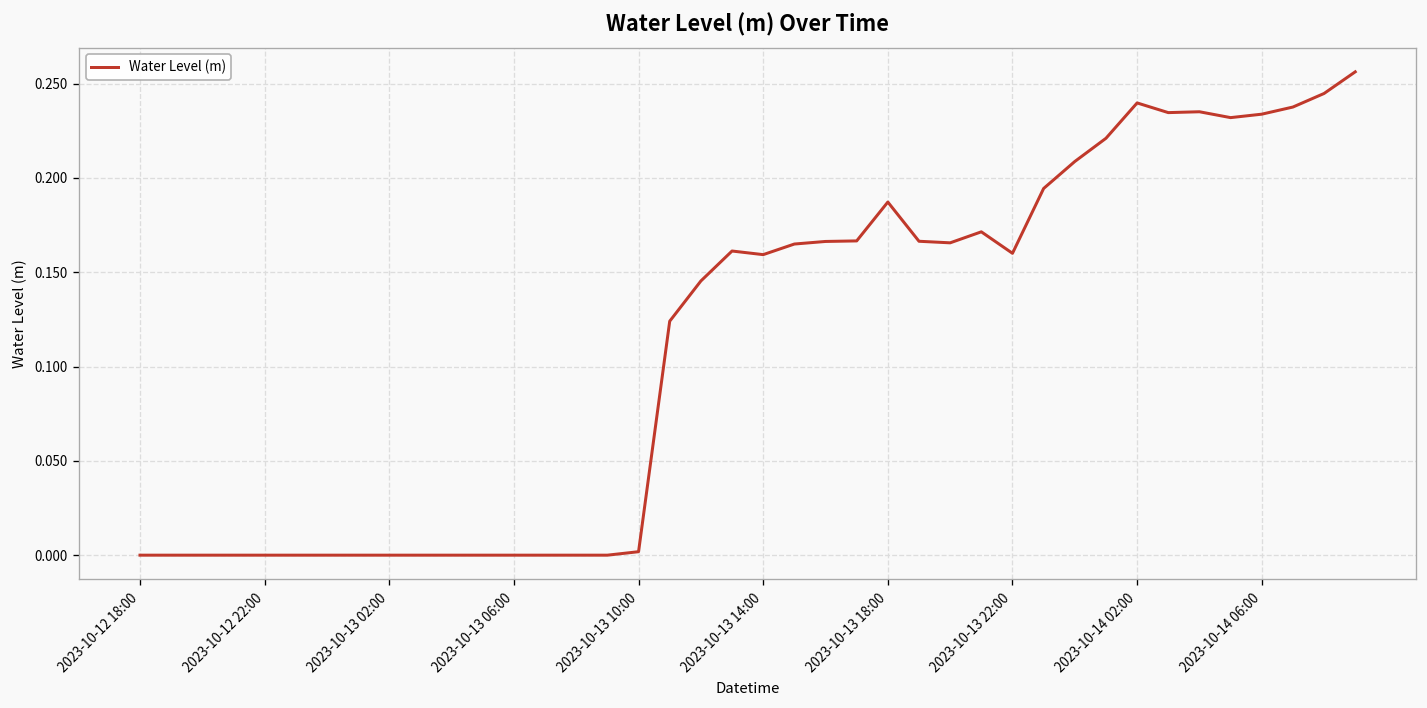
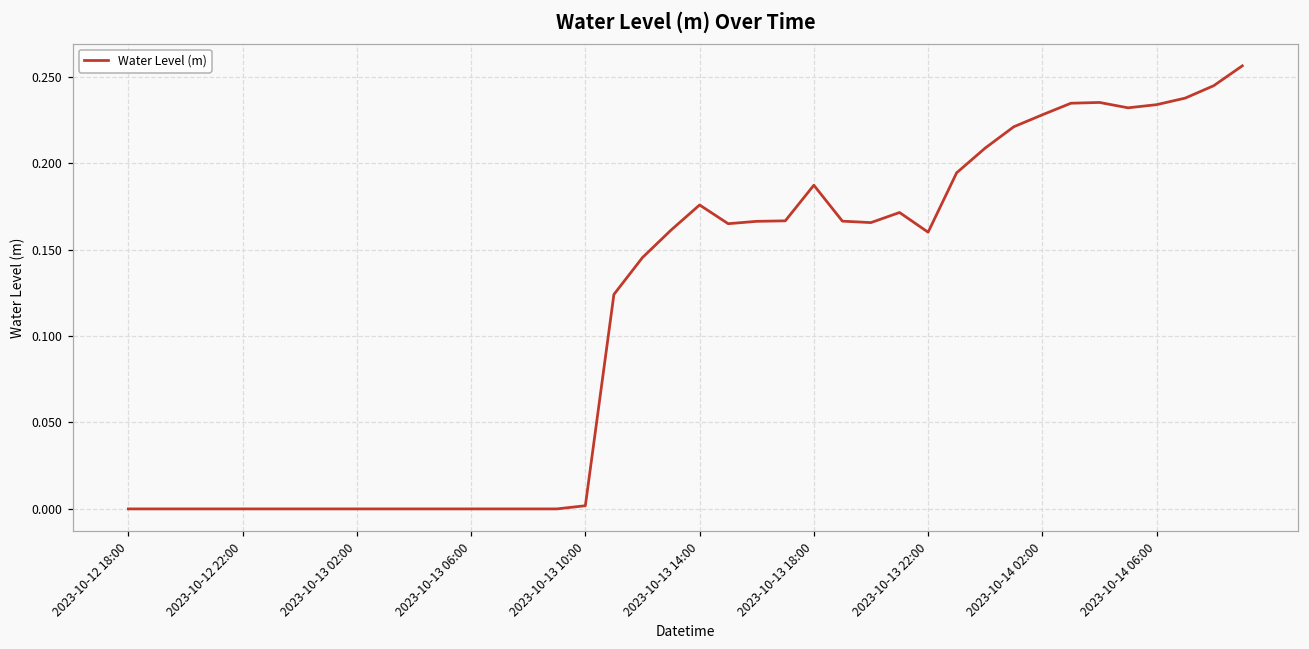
2023-10-13 14:00: 0.159 -> 0.176
2023-10-14 02:00: 0.240 -> 0.228
